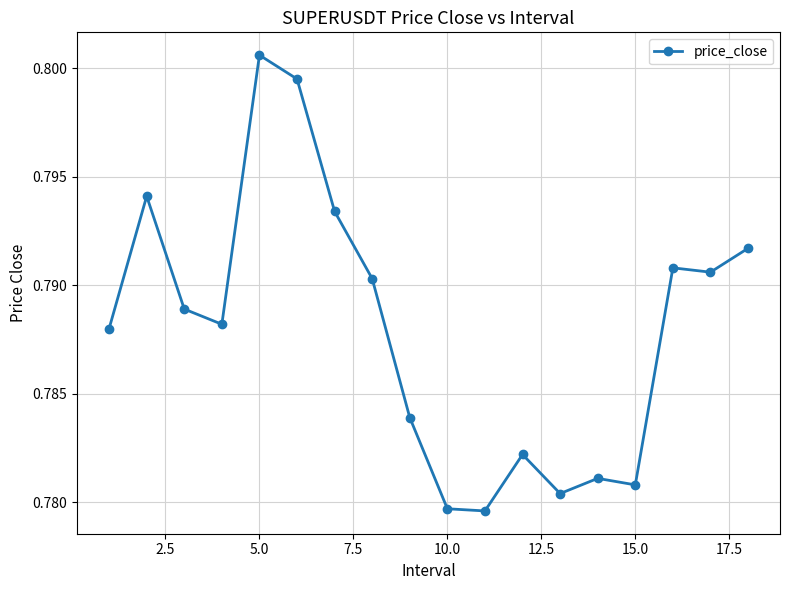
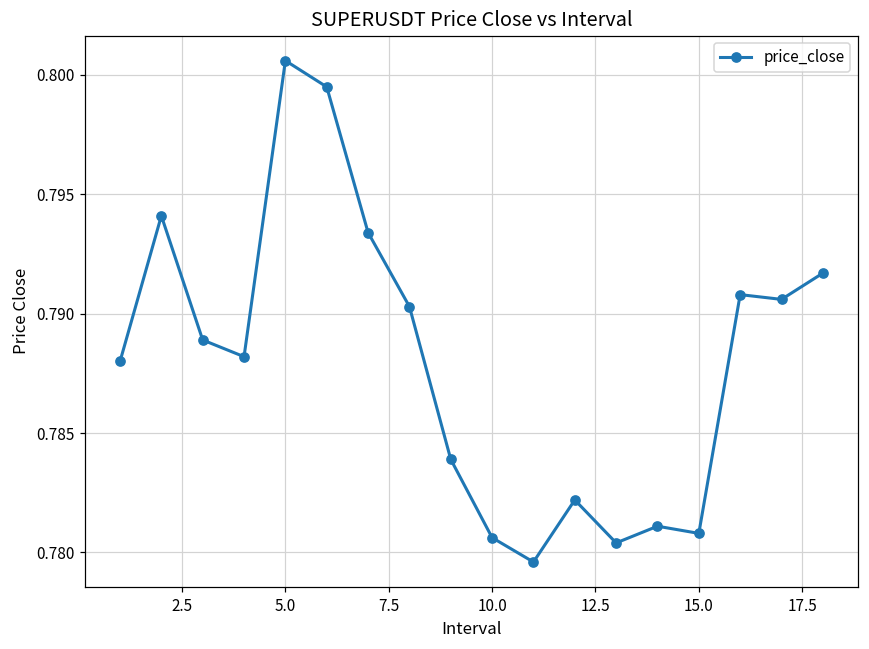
10.0: 0.7797 -> 0.7806
